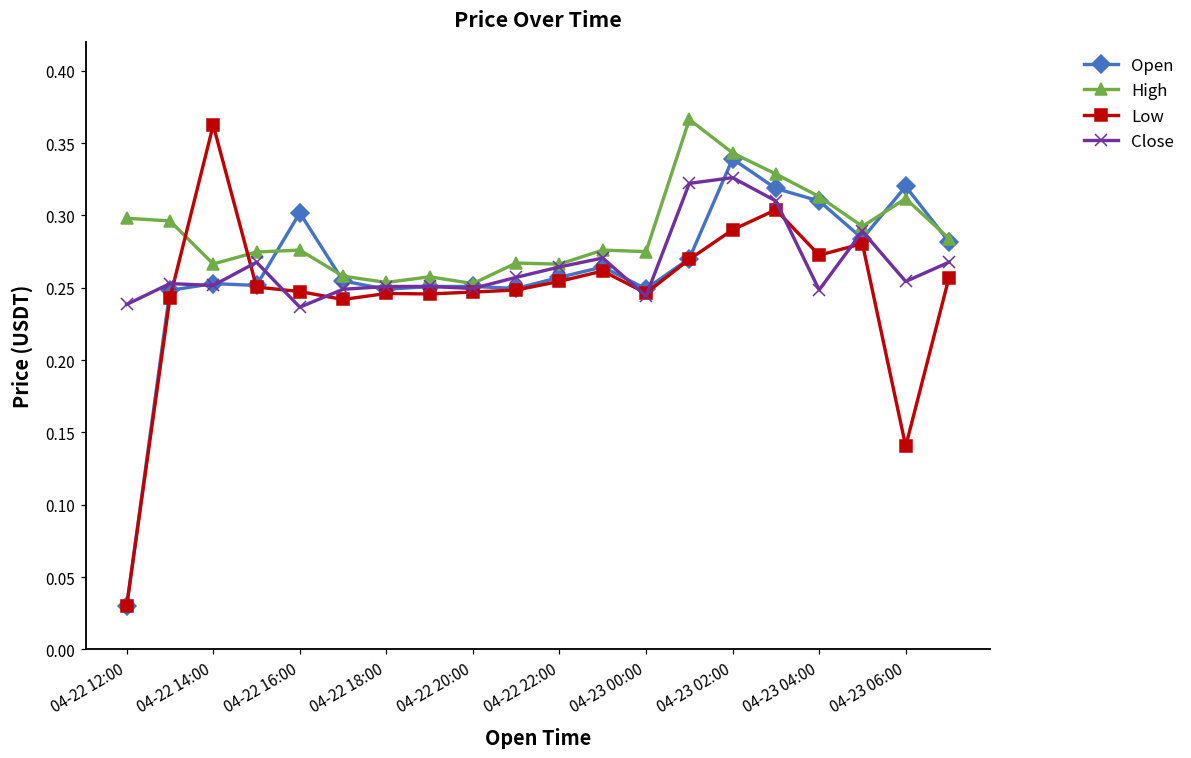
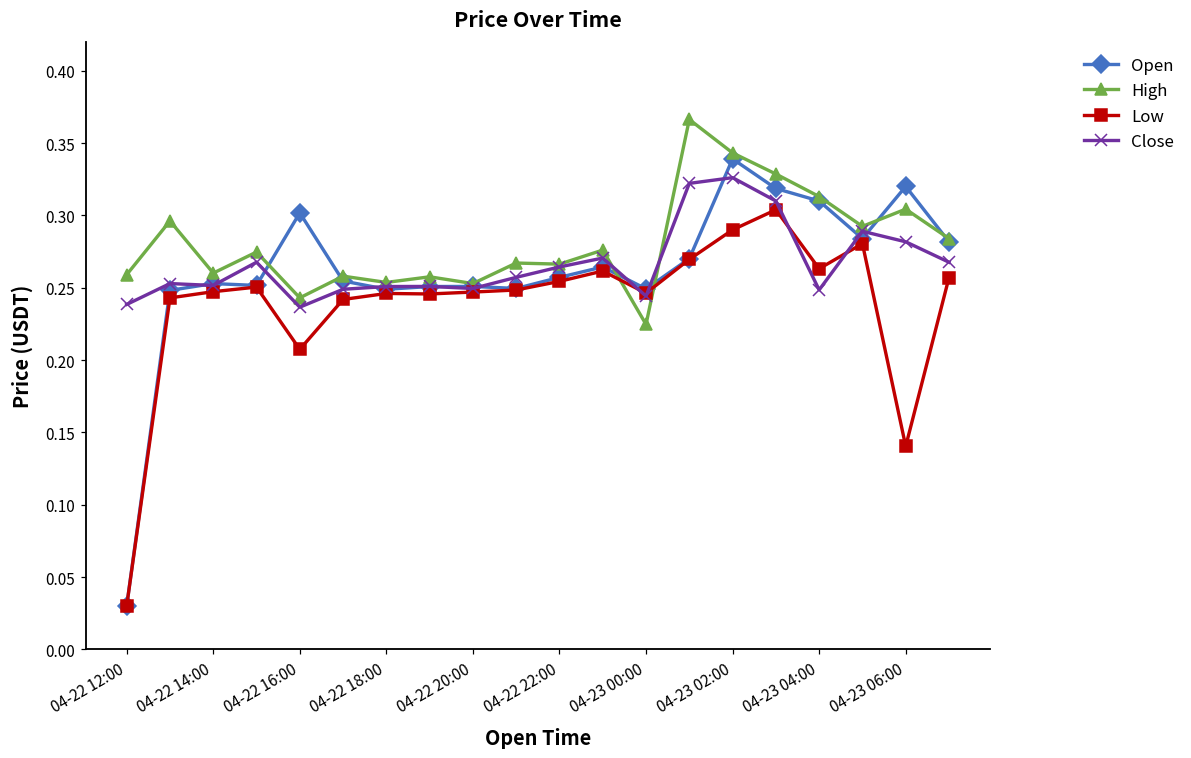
High, 04-22 12:00: 0.298 -> 0.259
High, 04-22 14:00: 0.266 -> 0.260
Low, 04-22 14:00: 0.362 -> 0.247
High, 04-22 16:00: 0.276 -> 0.243
Low, 04-22 16:00: 0.247 -> 0.207
High, 04-23 00:00: 0.275 -> 0.225
Low, 04-23 04:00: 0.272 -> 0.263
High, 04-23 06:00: 0.312 -> 0.304
Close, 04-23 06:00: 0.254 -> 0.282
